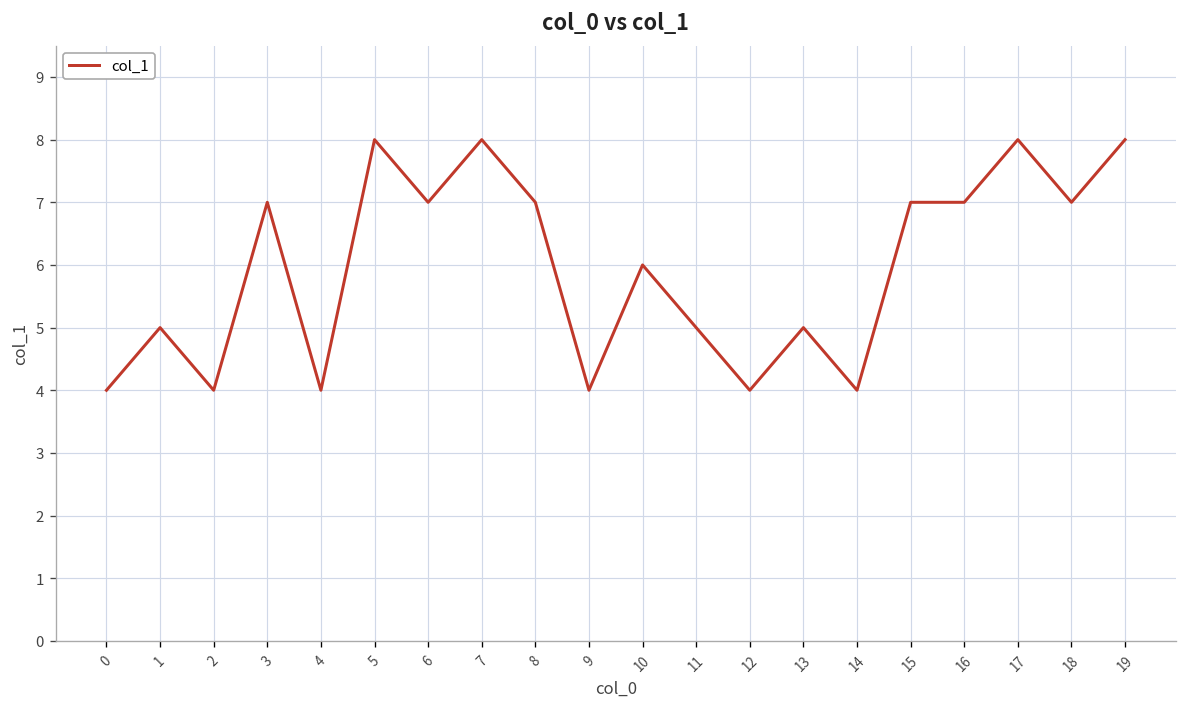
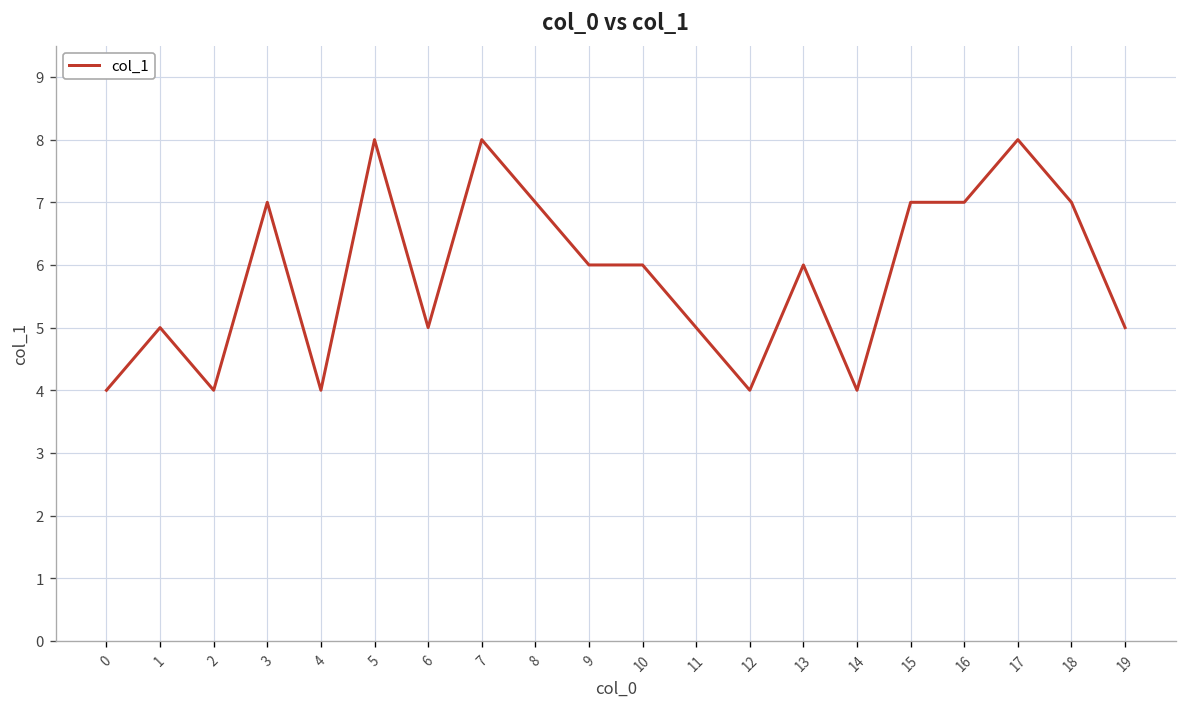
6: 7 -> 5
9: 4 -> 6
13: 5 -> 6
19: 8 -> 5
